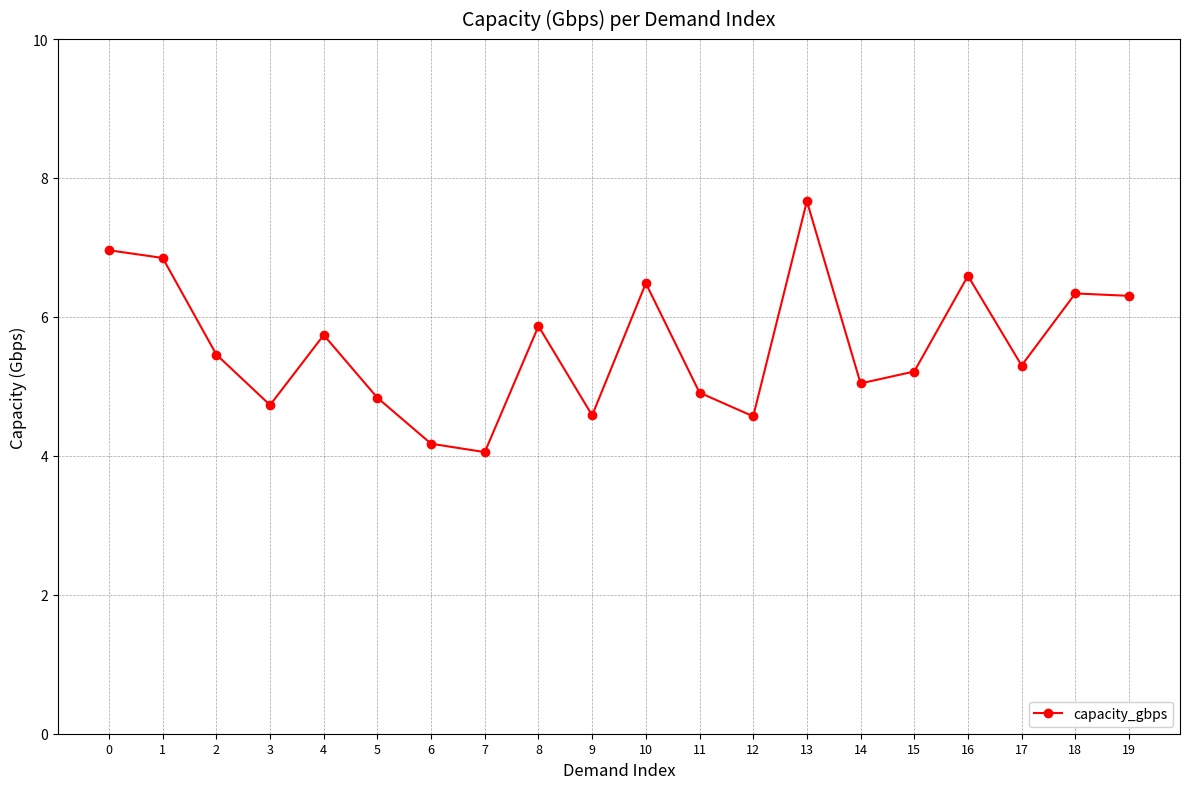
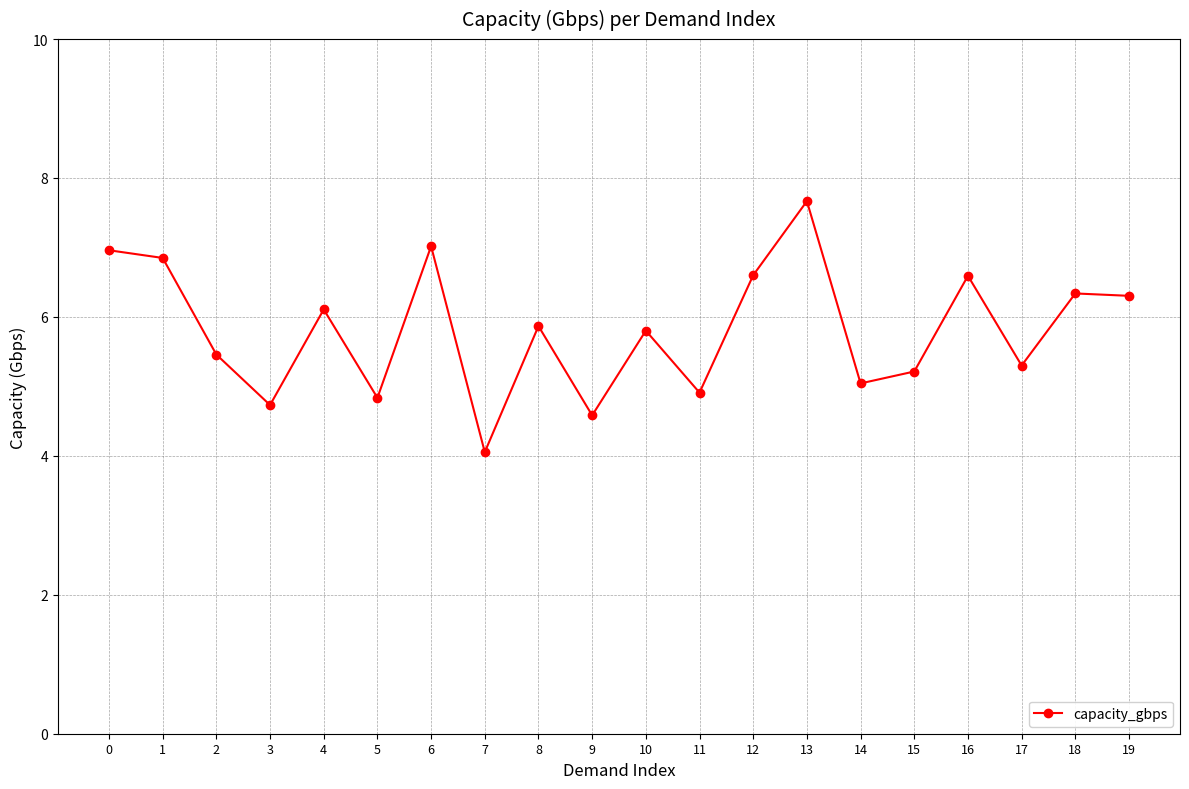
4: 5.7 -> 6.1
6: 4.2 -> 7.0
10: 6.5 -> 5.8
12: 4.6 -> 6.6
